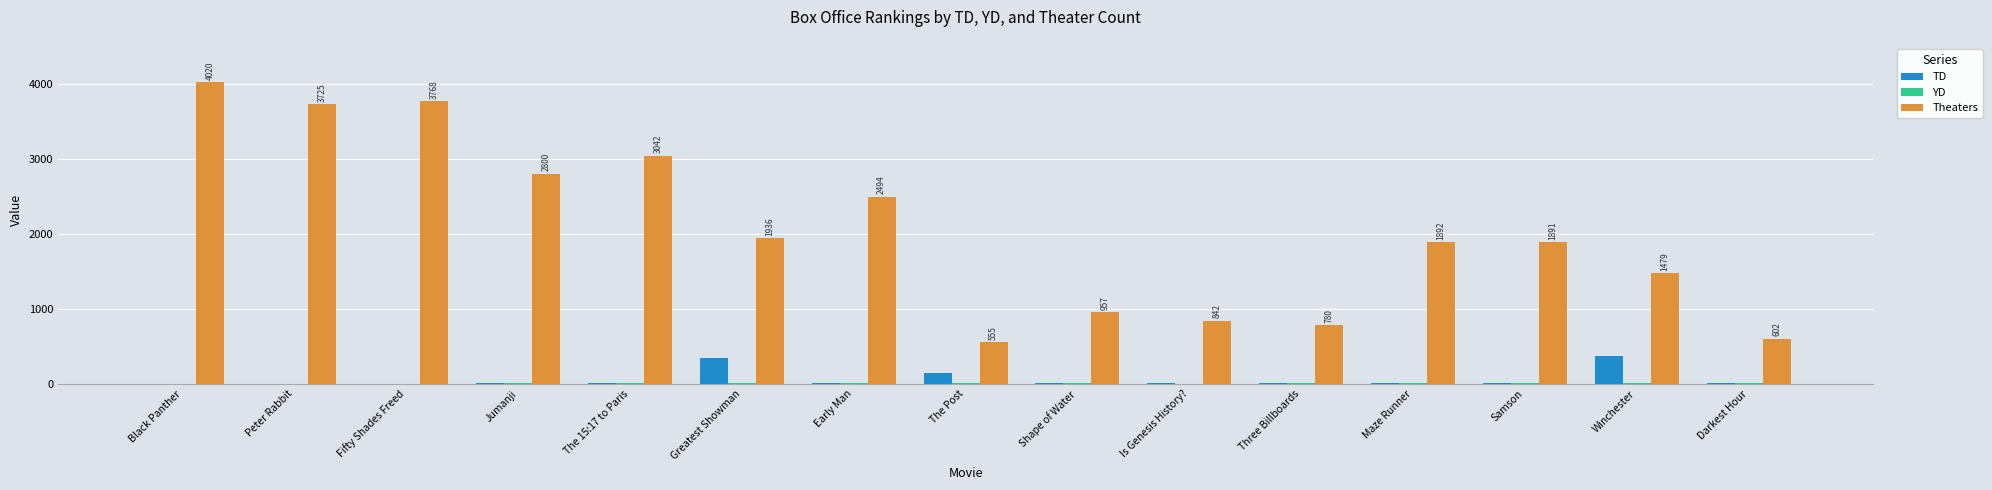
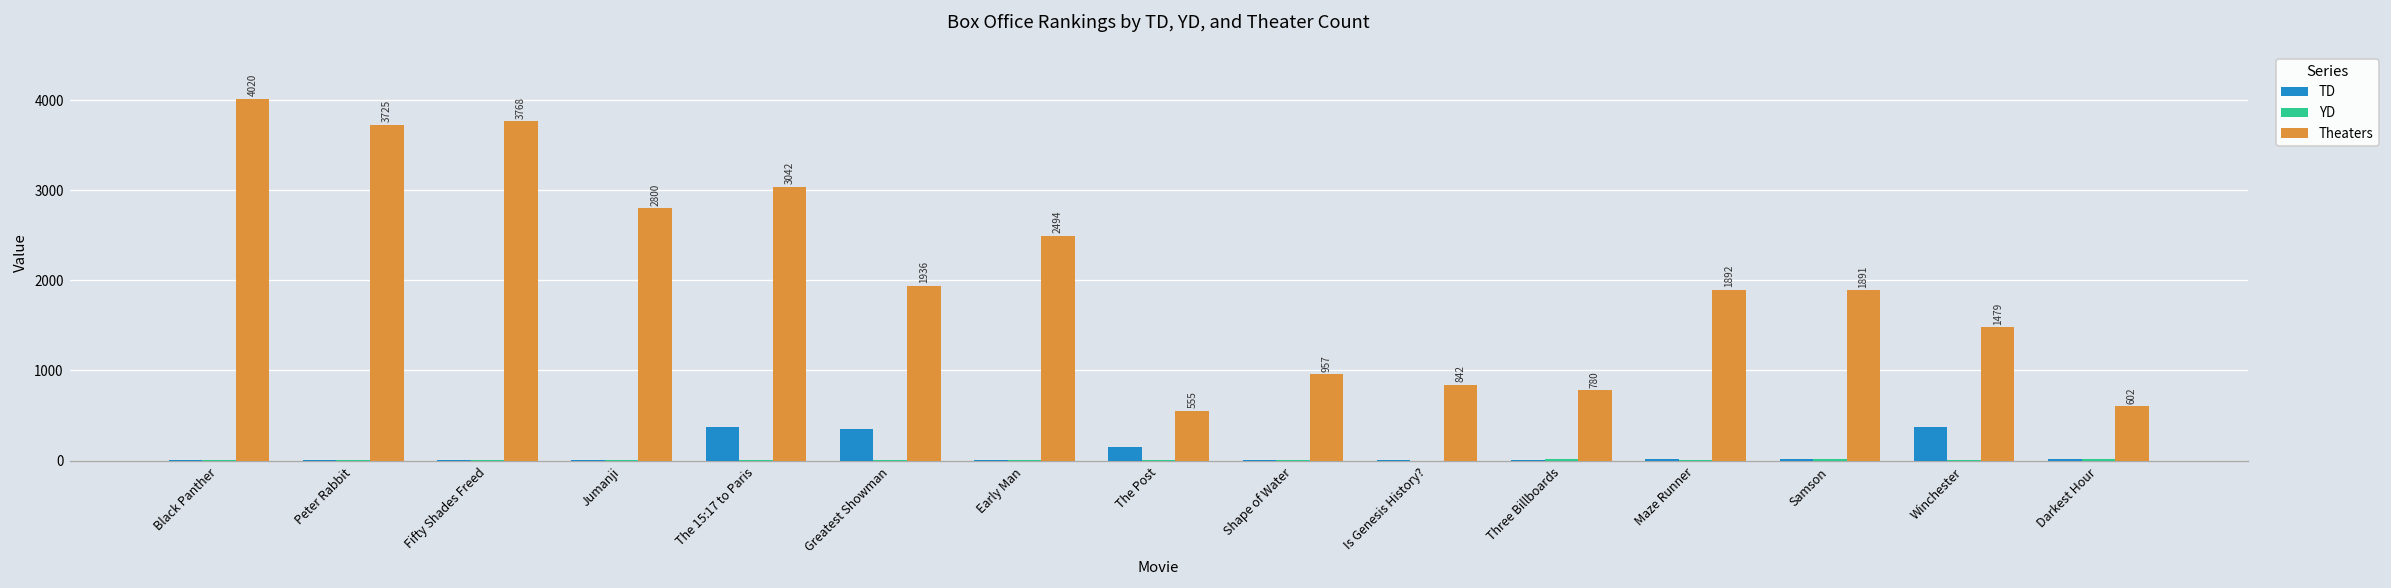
TD, The 15:17 to Paris: 0 -> 400
